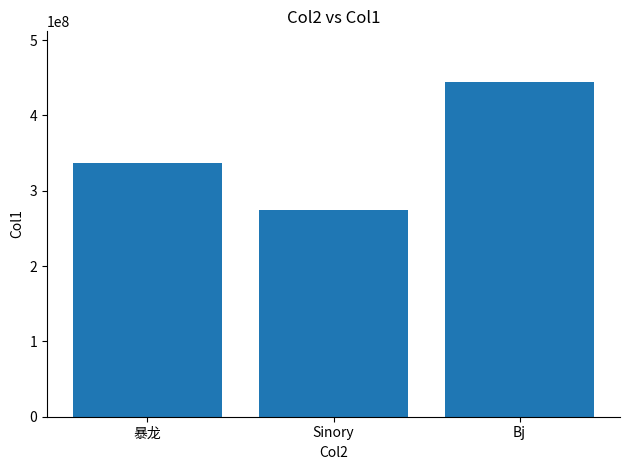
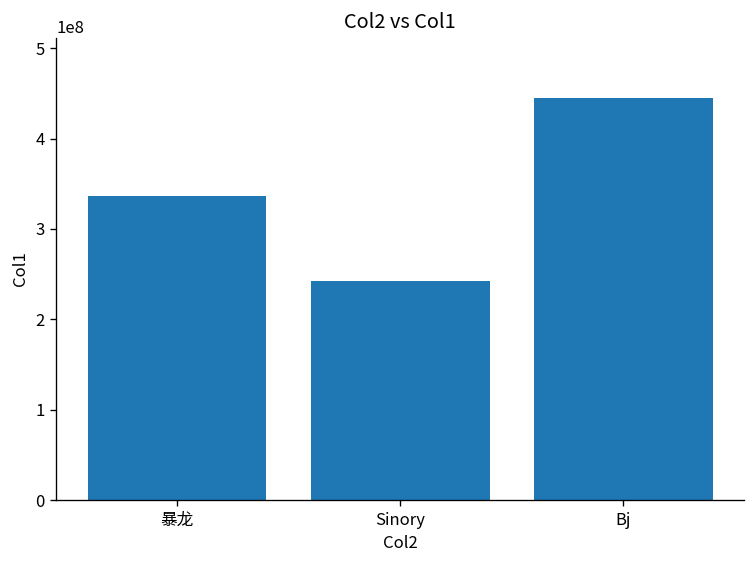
Sinory: 270000000 -> 240000000
